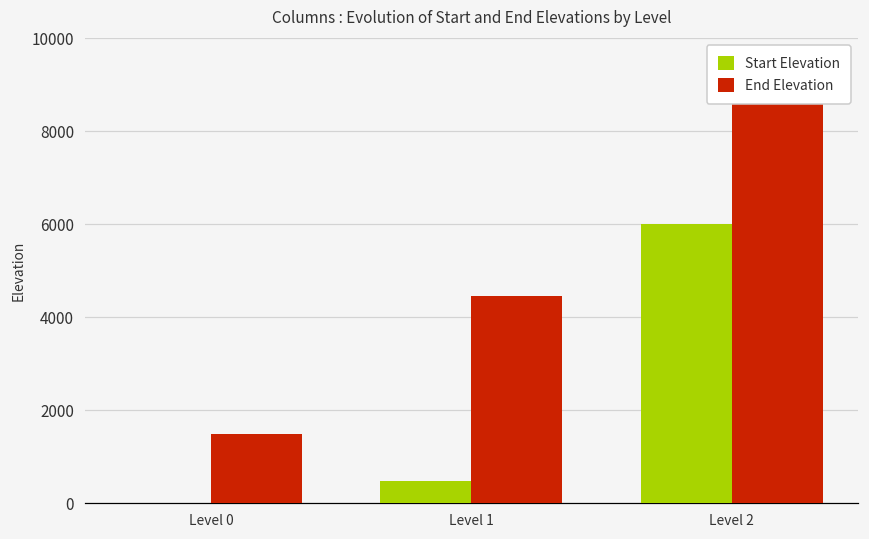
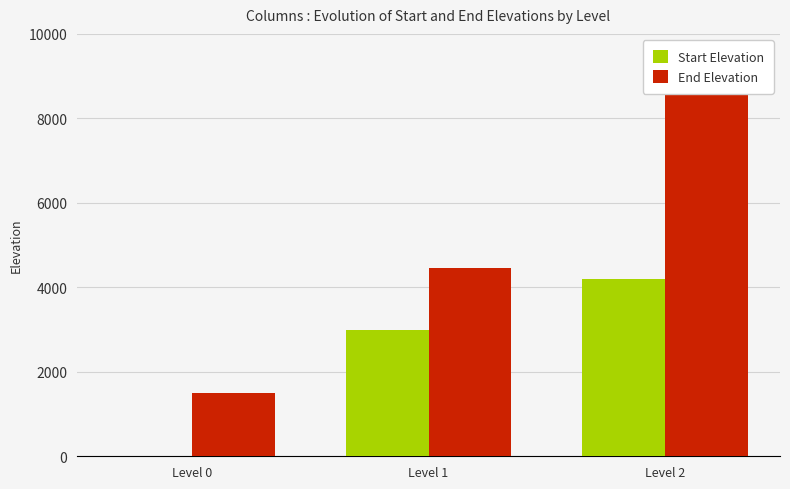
Start Elevation, Level 1: 500 -> 3000
Start Elevation, Level 2: 6000 -> 4200
